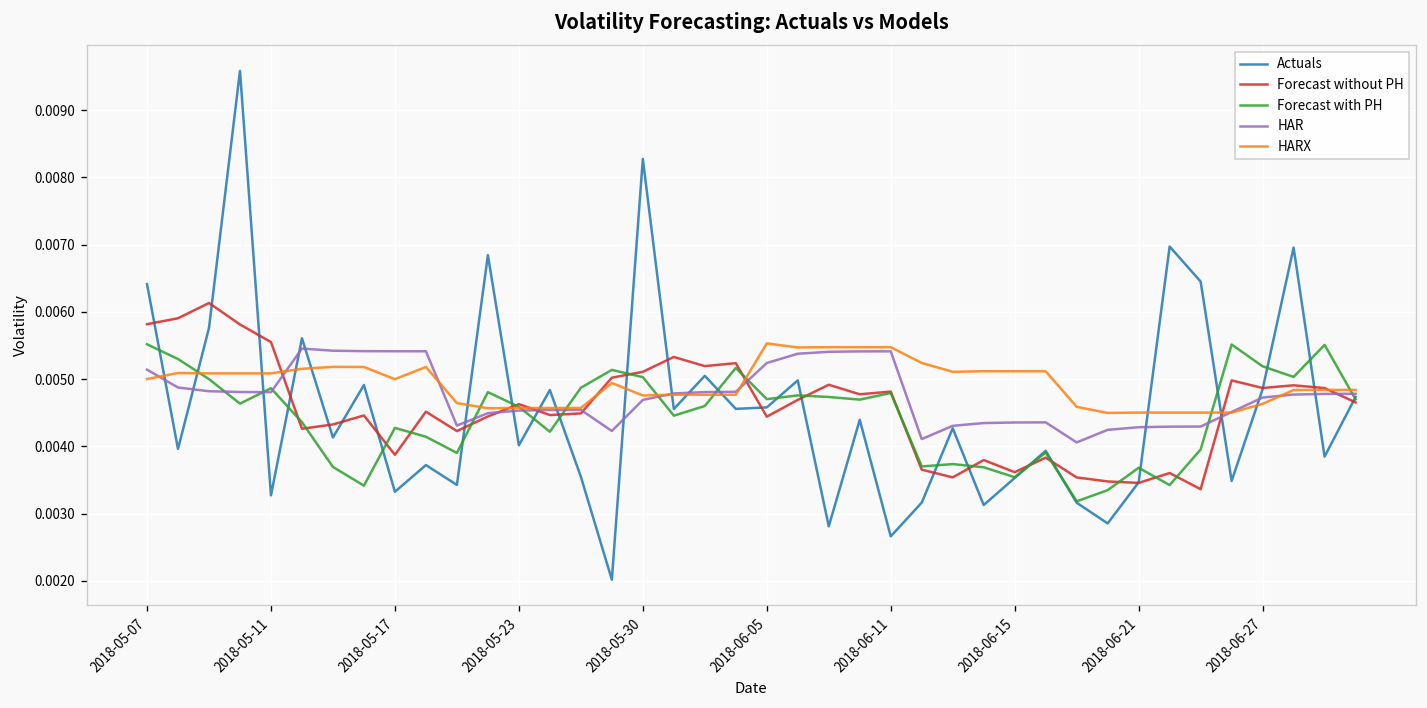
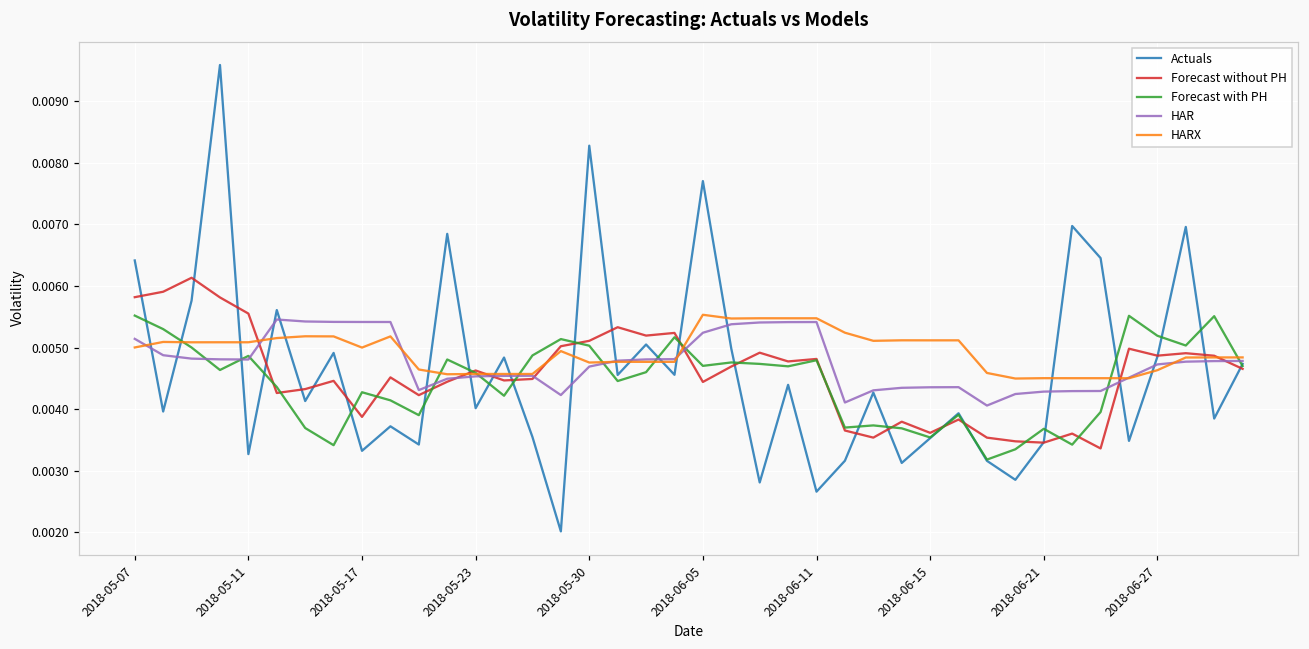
Actuals, 2018-06-05: 0.0046 -> 0.0077
